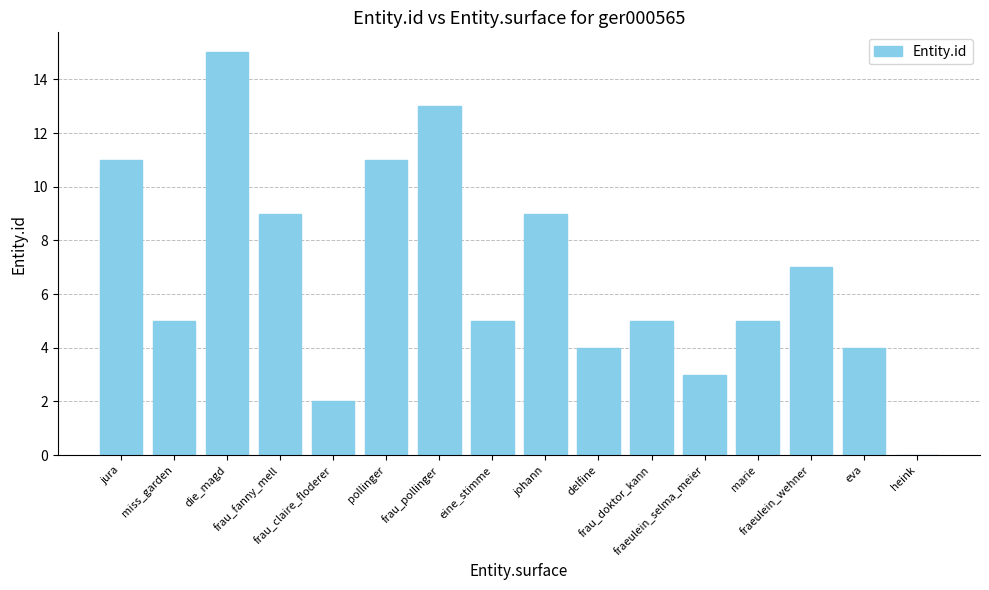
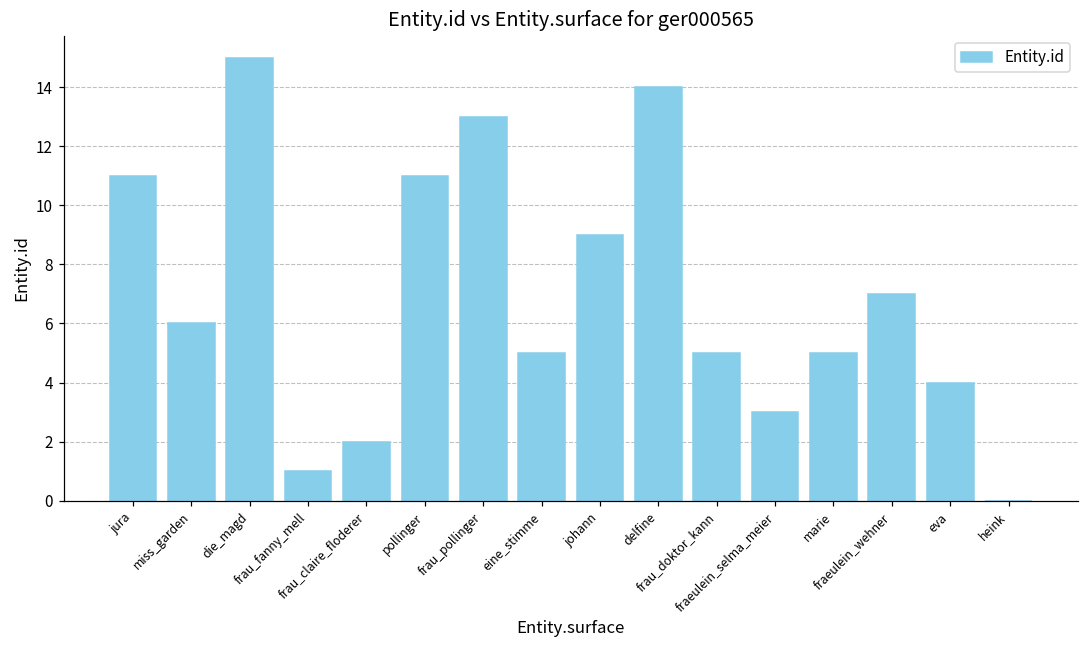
miss_garden: 5 -> 6
frau_fanny_mell: 9 -> 1
delfine: 4 -> 14
